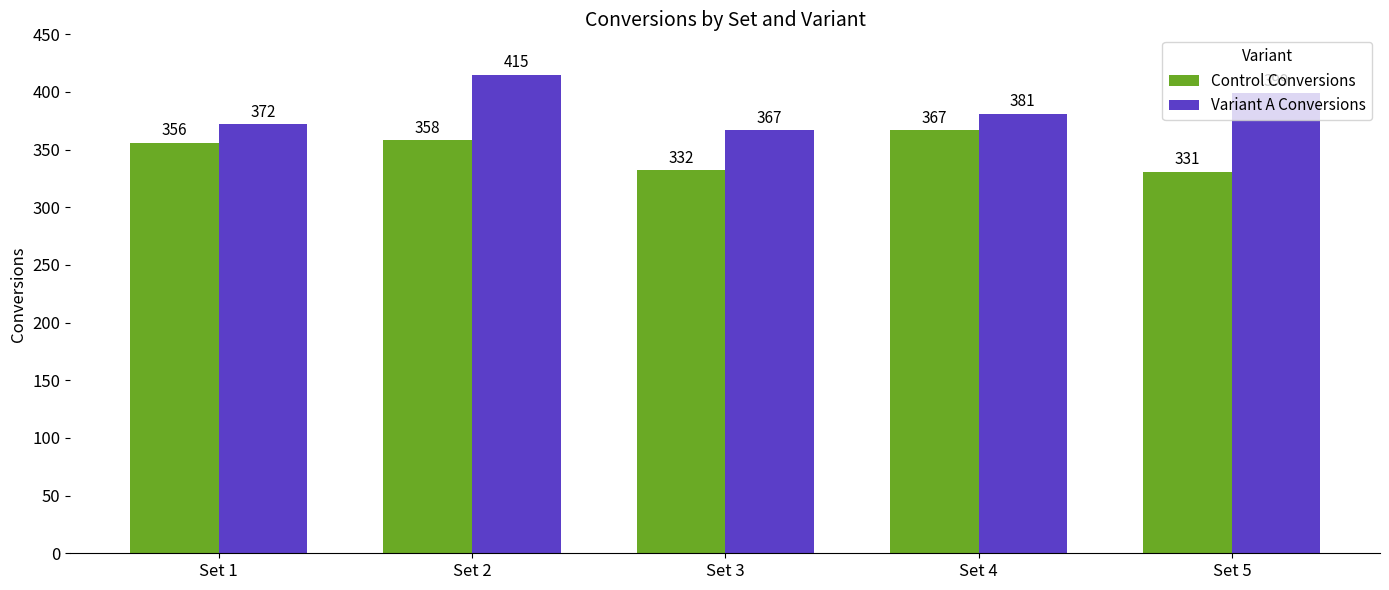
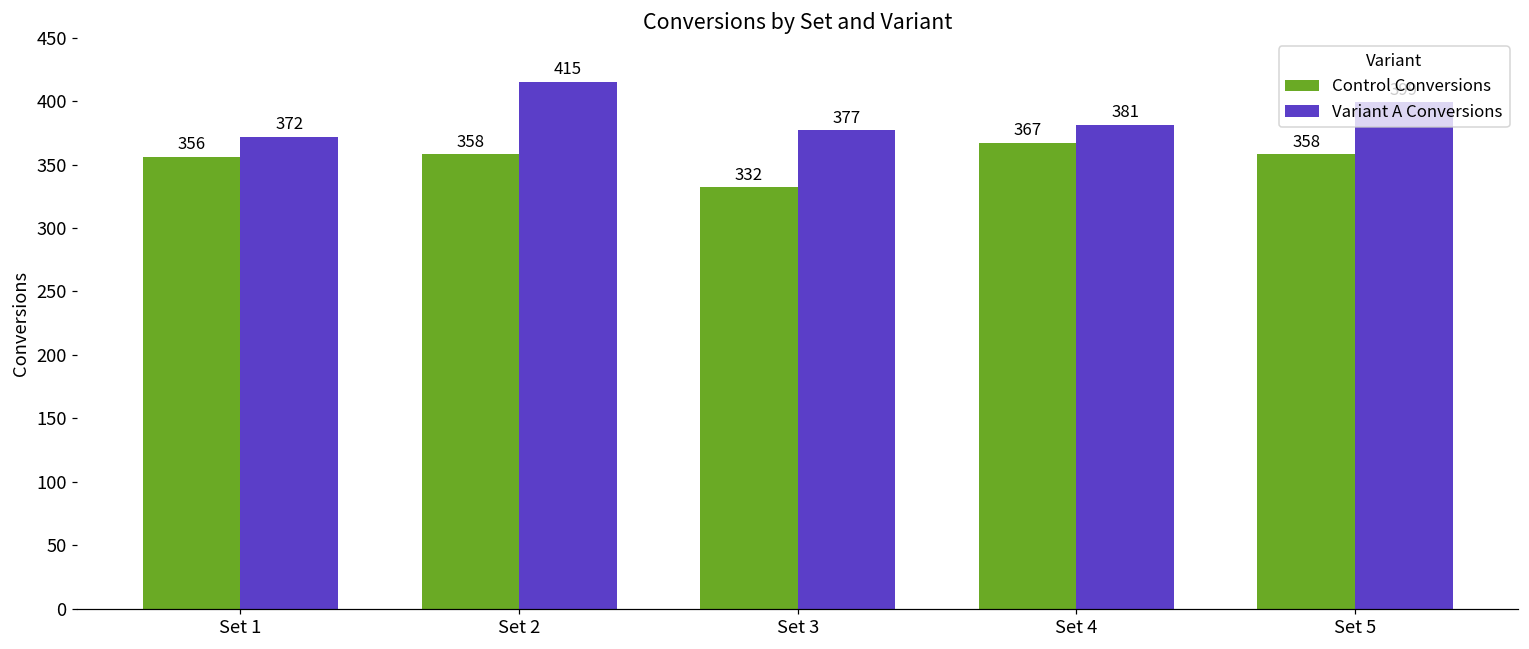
Variant A Conversions, Set 3: 367 -> 377
Control Conversions, Set 5: 331 -> 358
